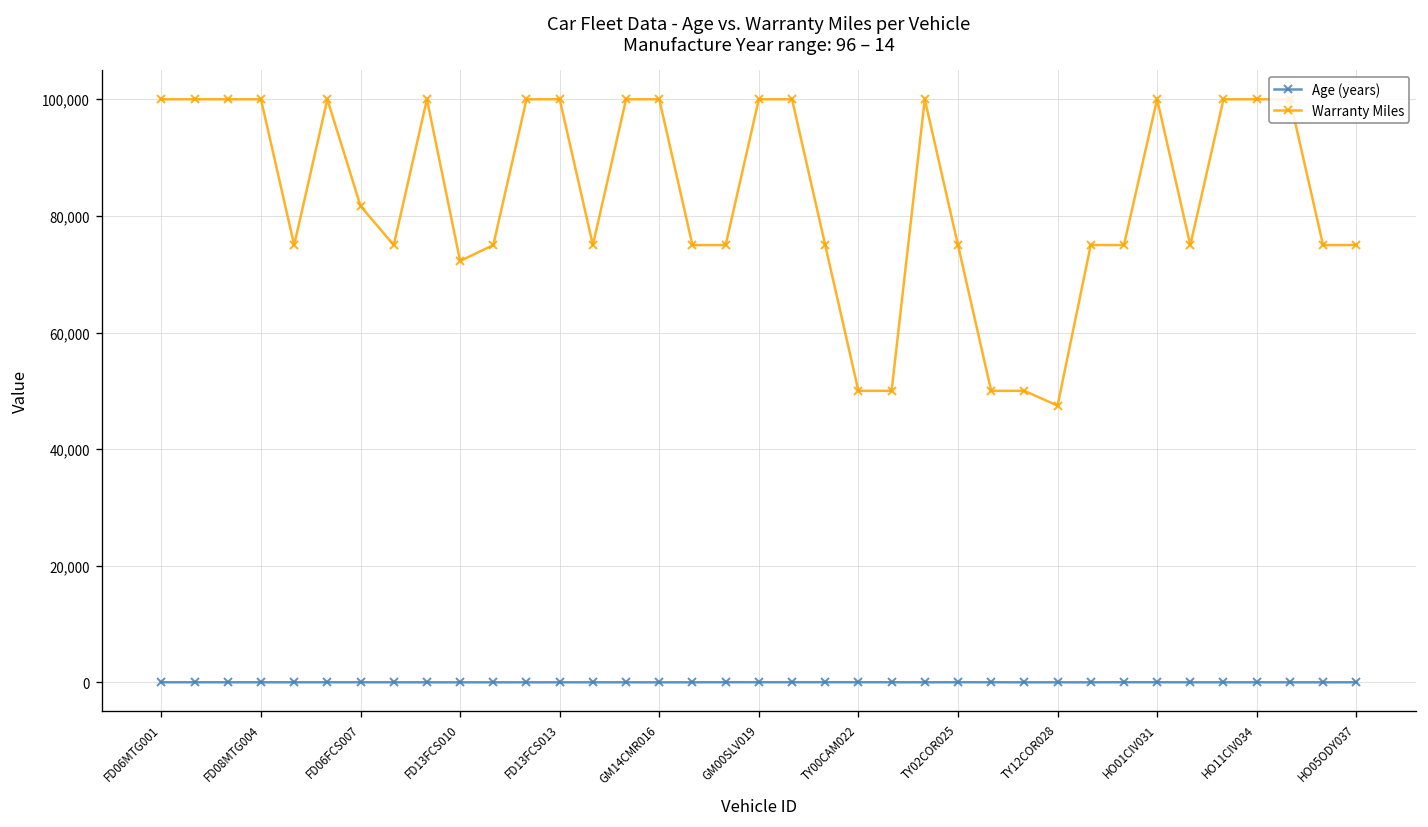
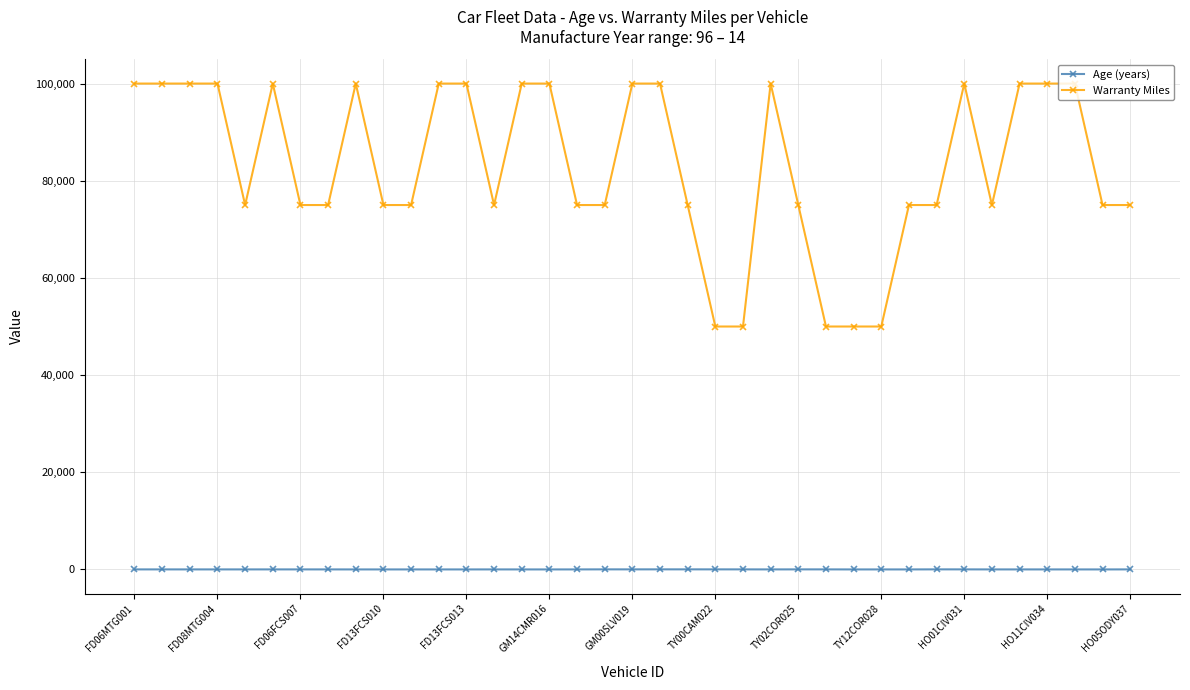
Warranty Miles, FD06FCS007: 82,000 -> 75,000
Warranty Miles, FD13FCS010: 72,000 -> 75,000
Warranty Miles, TY12COR028: 47,000 -> 50,000
